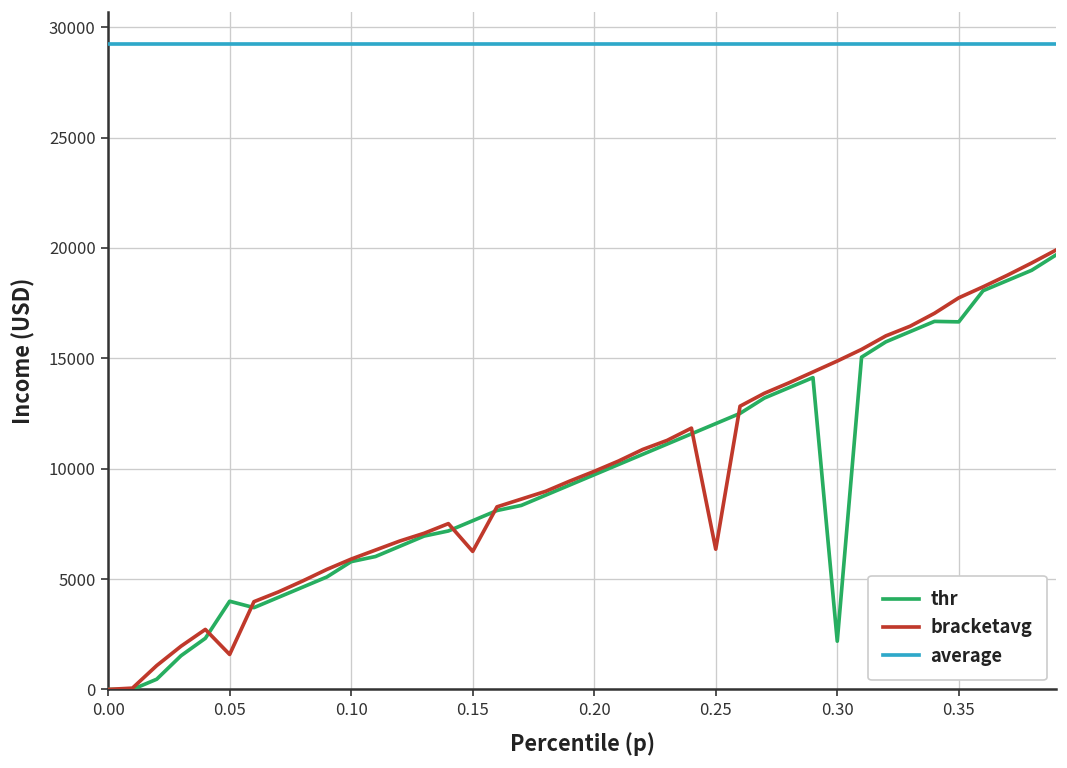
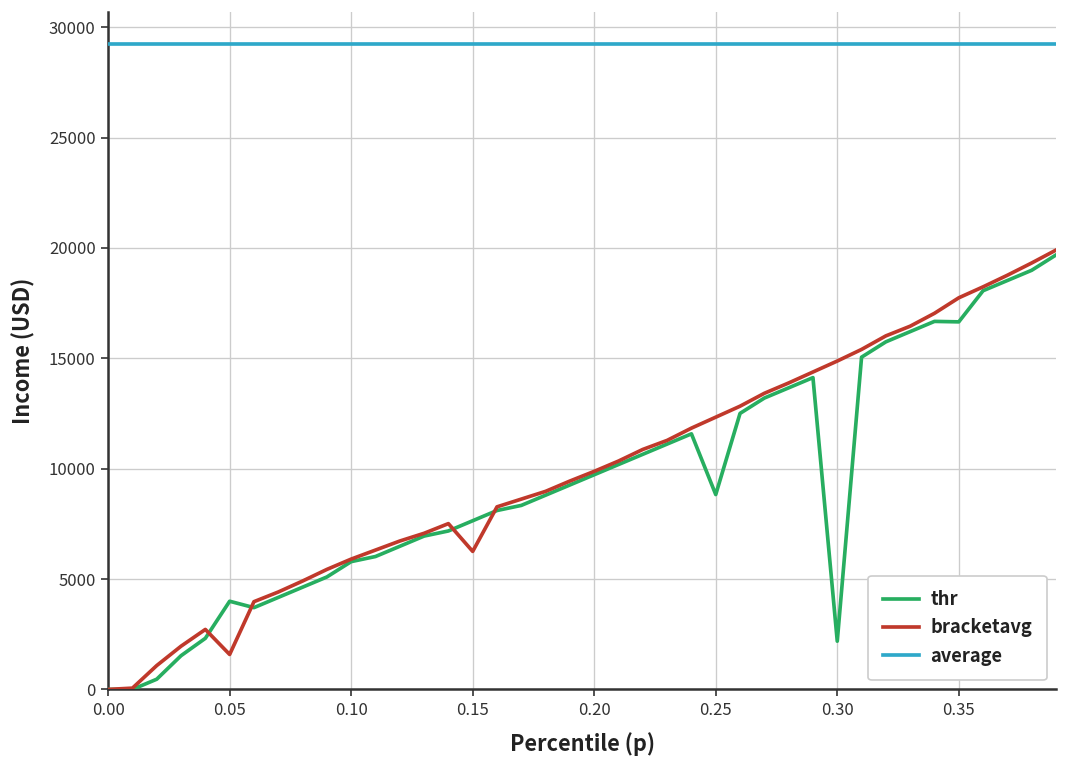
thr, 0.25: 12000 -> 8800
bracketavg, 0.25: 6400 -> 12300
